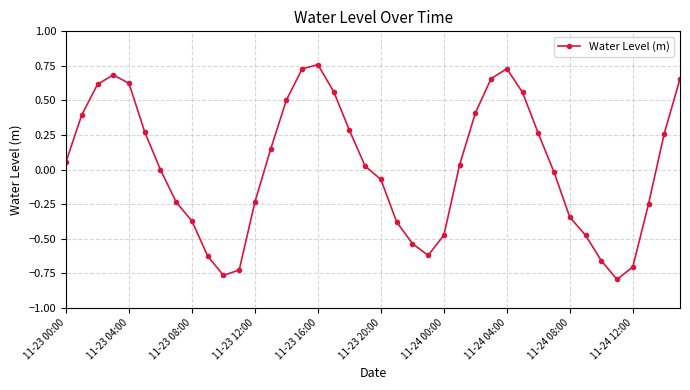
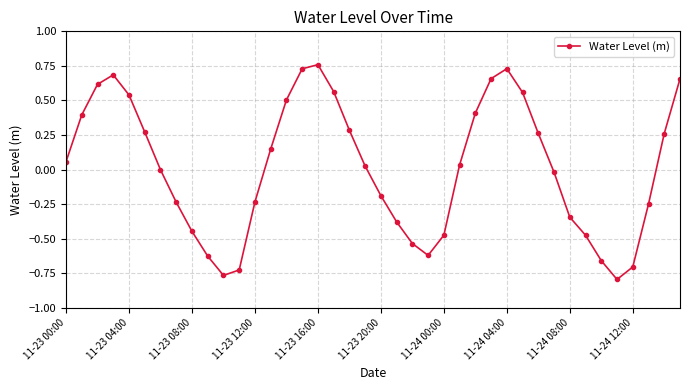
11-23 04:00: 0.62 -> 0.54
11-23 08:00: -0.37 -> -0.45
11-23 20:00: -0.07 -> -0.19
